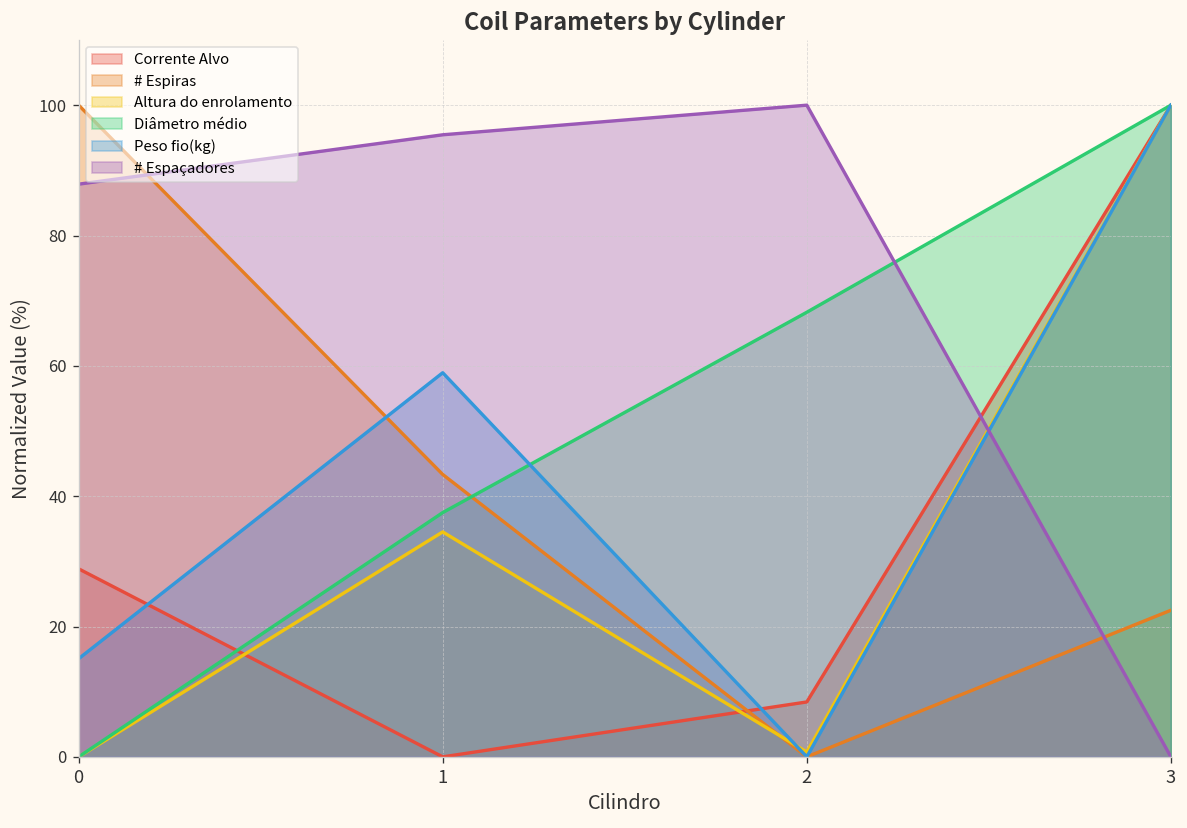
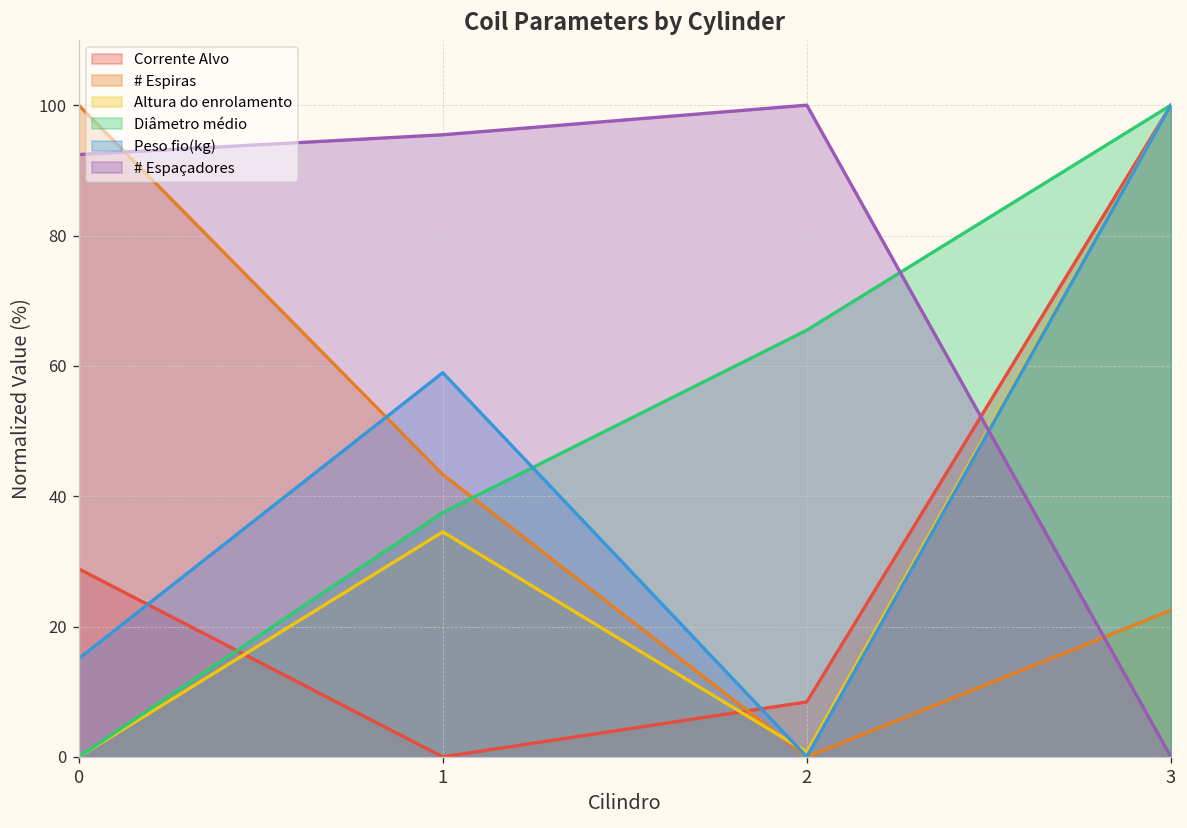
# Espaçadores, 0: 88 -> 92
Diâmetro médio, 2: 68 -> 65
